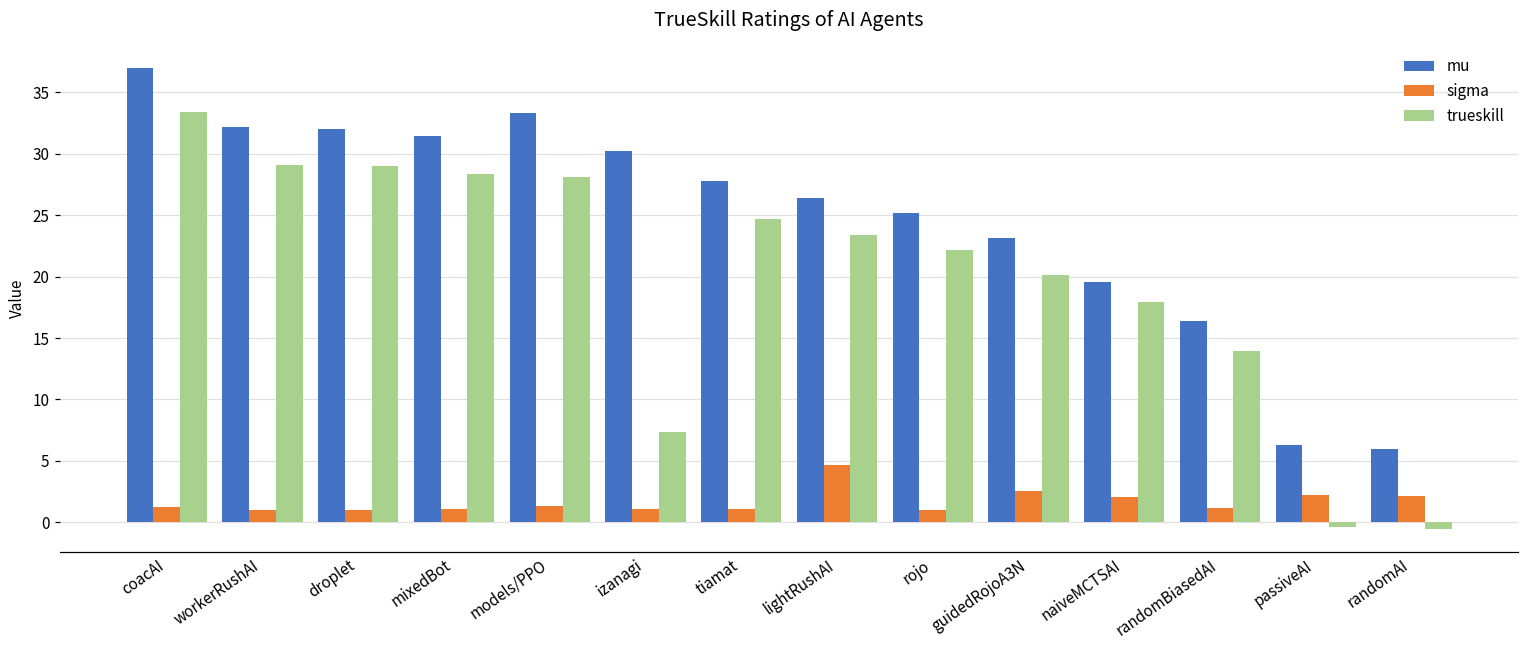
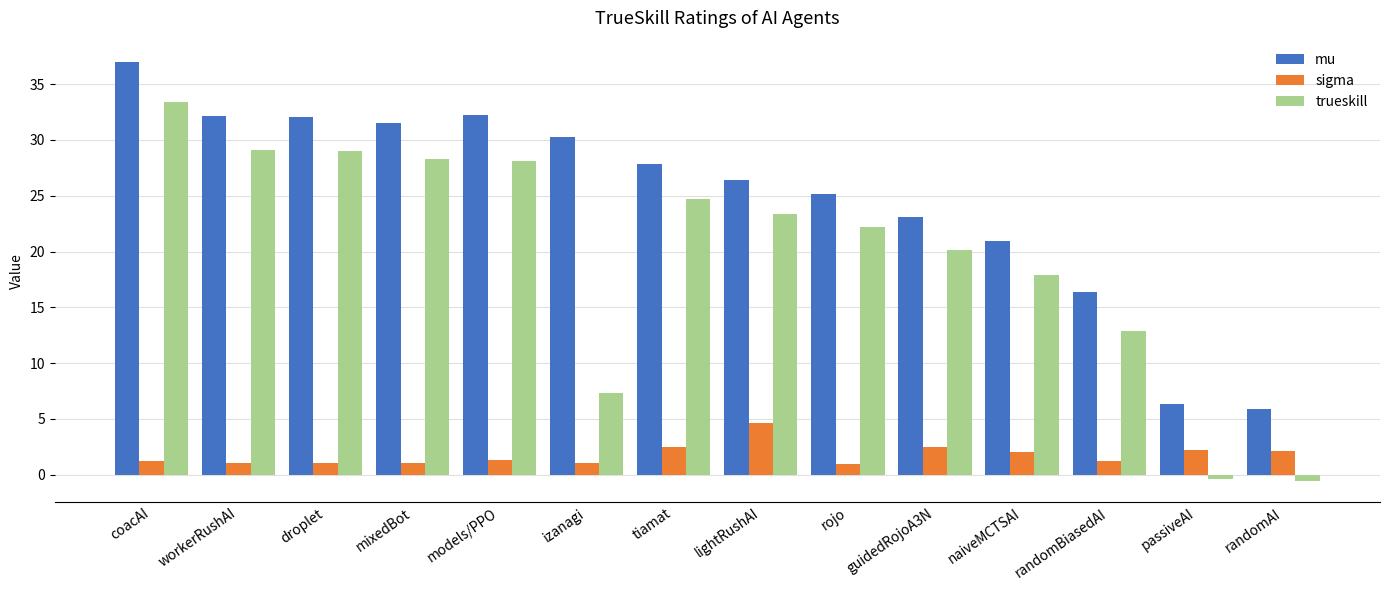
mu, models/PPO: 33.3 -> 32.2
sigma, tiamat: 1.0 -> 2.5
mu, naiveMCTSAI: 19.6 -> 20.9
trueskill, randomBiasedAI: 13.9 -> 12.8
